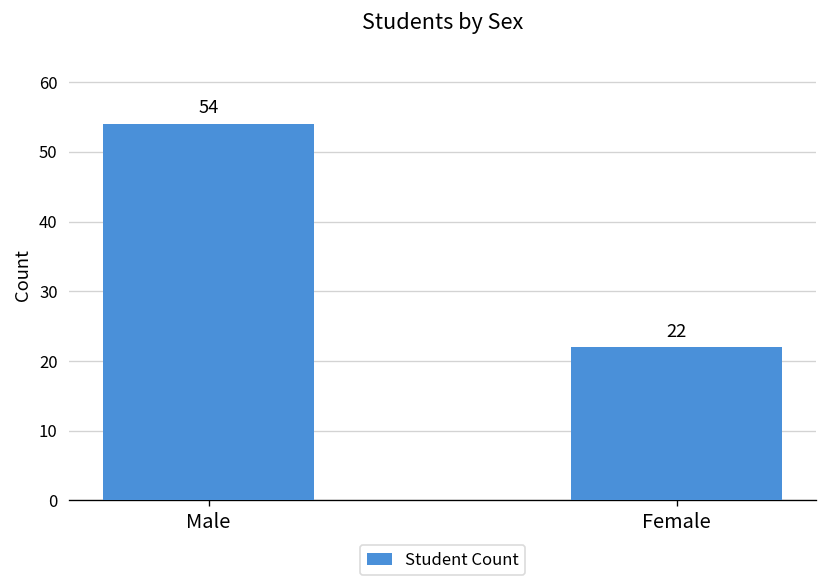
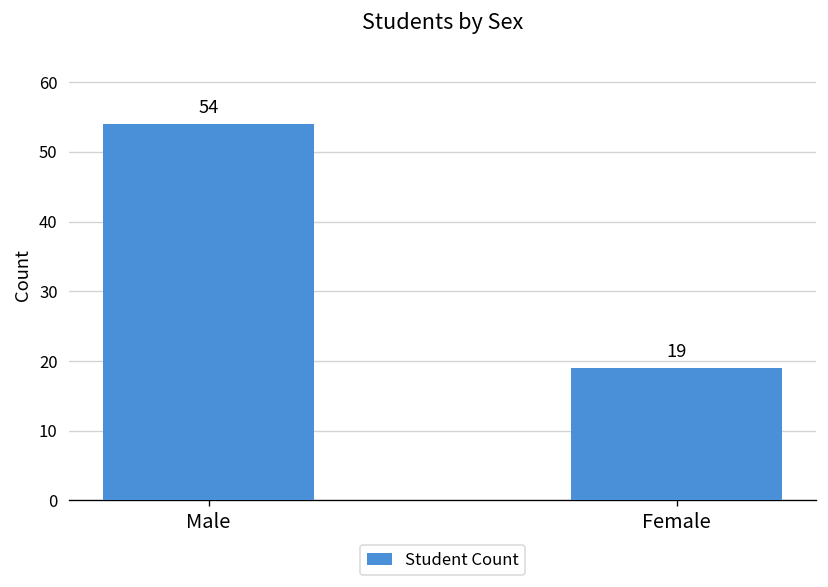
Female: 22 -> 19
